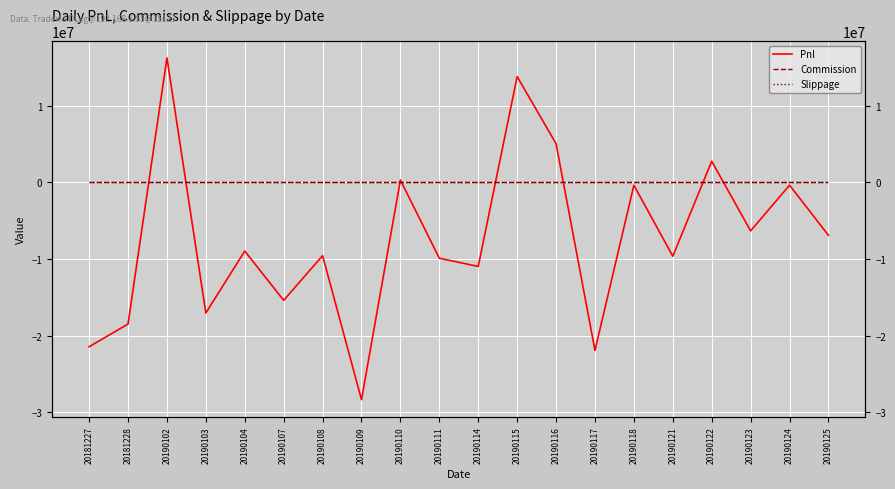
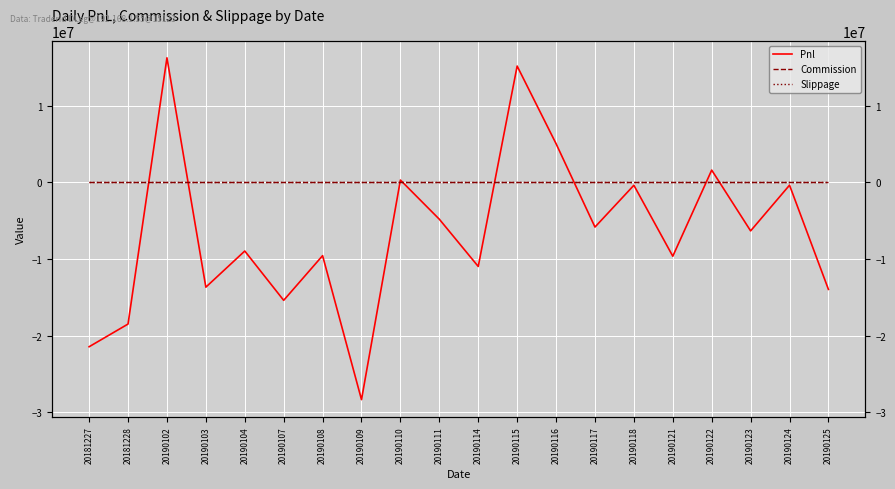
Pnl, 20190103: -17000000 -> -14000000
Pnl, 20190111: -10000000 -> -5000000
Pnl, 20190115: 14000000 -> 15000000
Pnl, 20190117: -22000000 -> -6000000
Pnl, 20190122: 3000000 -> 2000000
Pnl, 20190125: -7000000 -> -14000000
